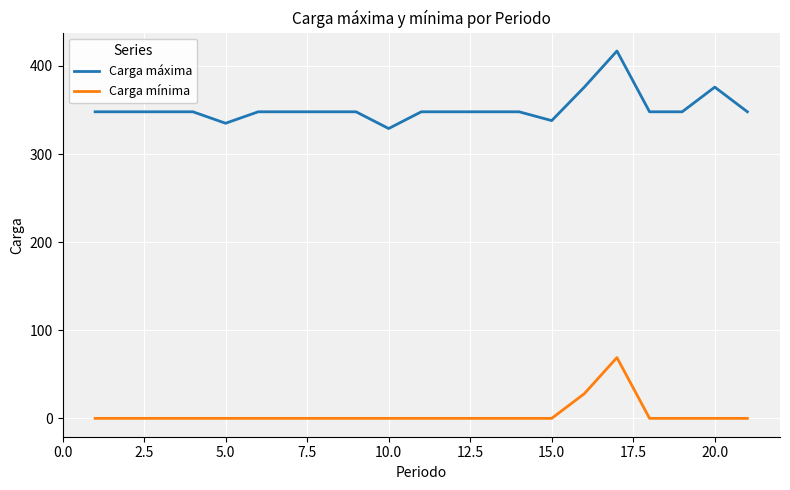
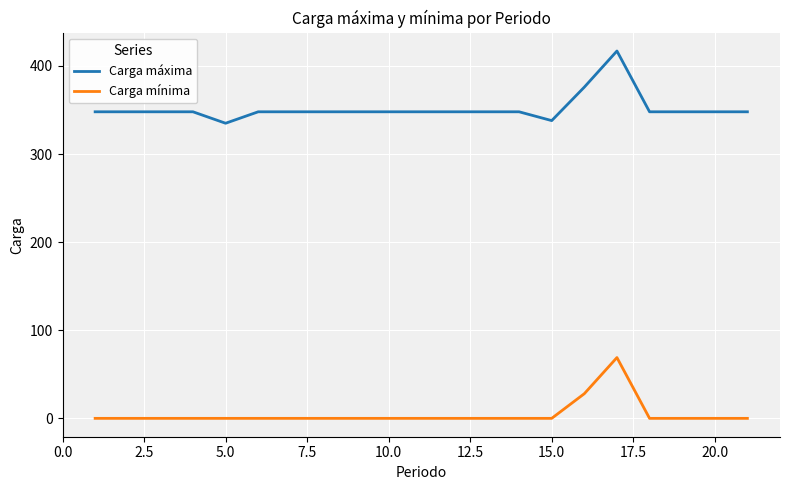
Carga máxima, 10.0: 330 -> 350
Carga máxima, 20.0: 380 -> 350
